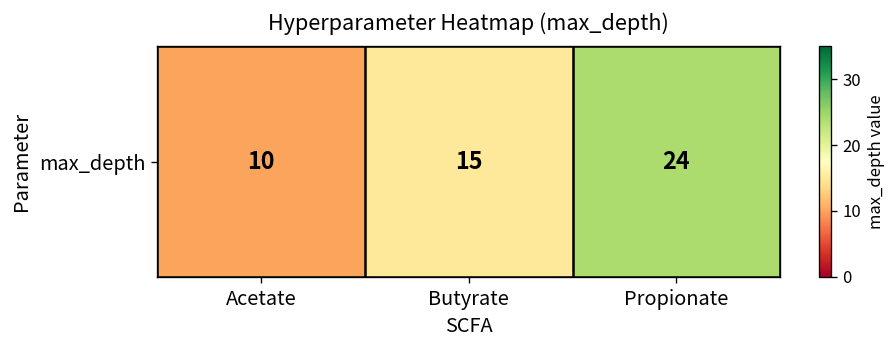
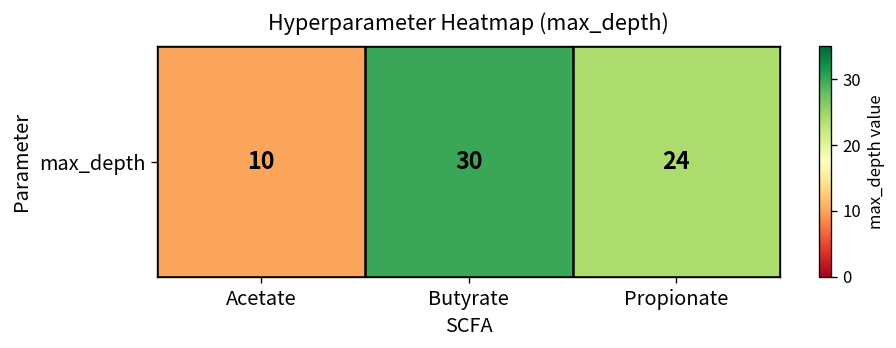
max_depth, Butyrate: 15 -> 30
